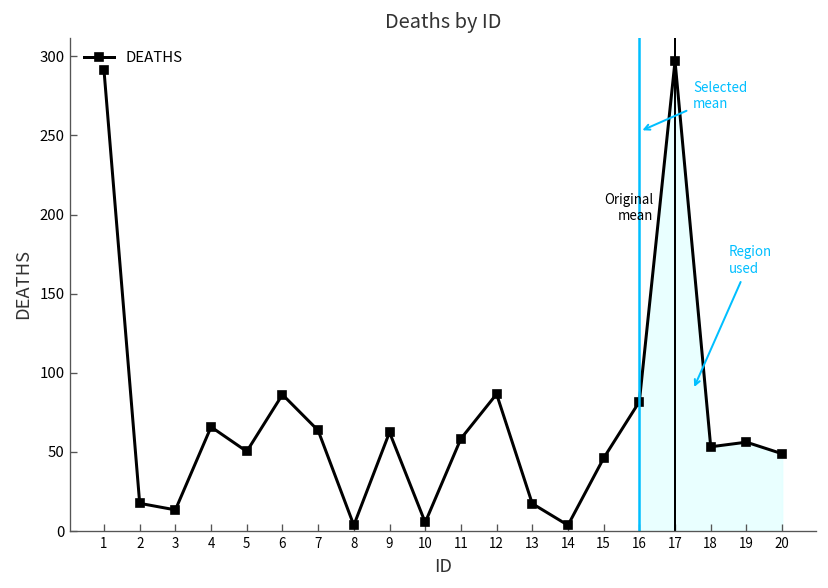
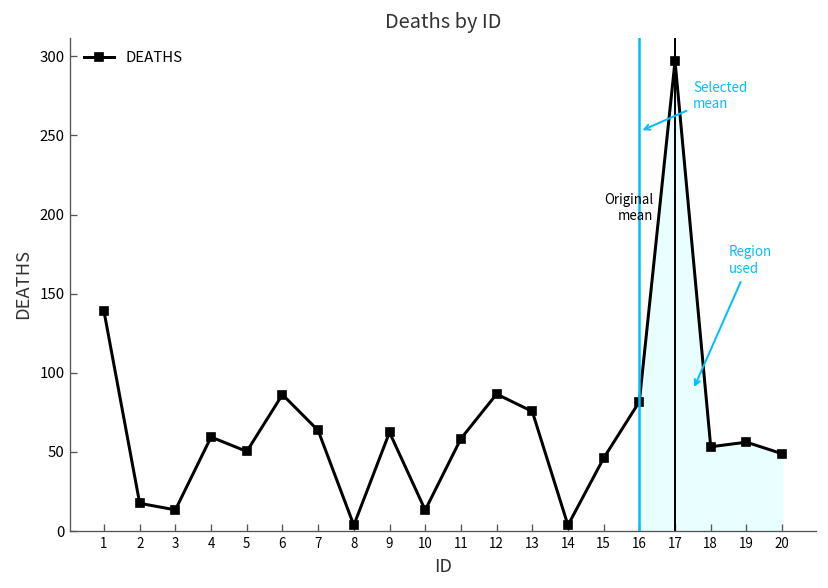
DEATHS, 1: 291 -> 139
DEATHS, 4: 66 -> 59
DEATHS, 10: 5 -> 13
DEATHS, 13: 17 -> 76
